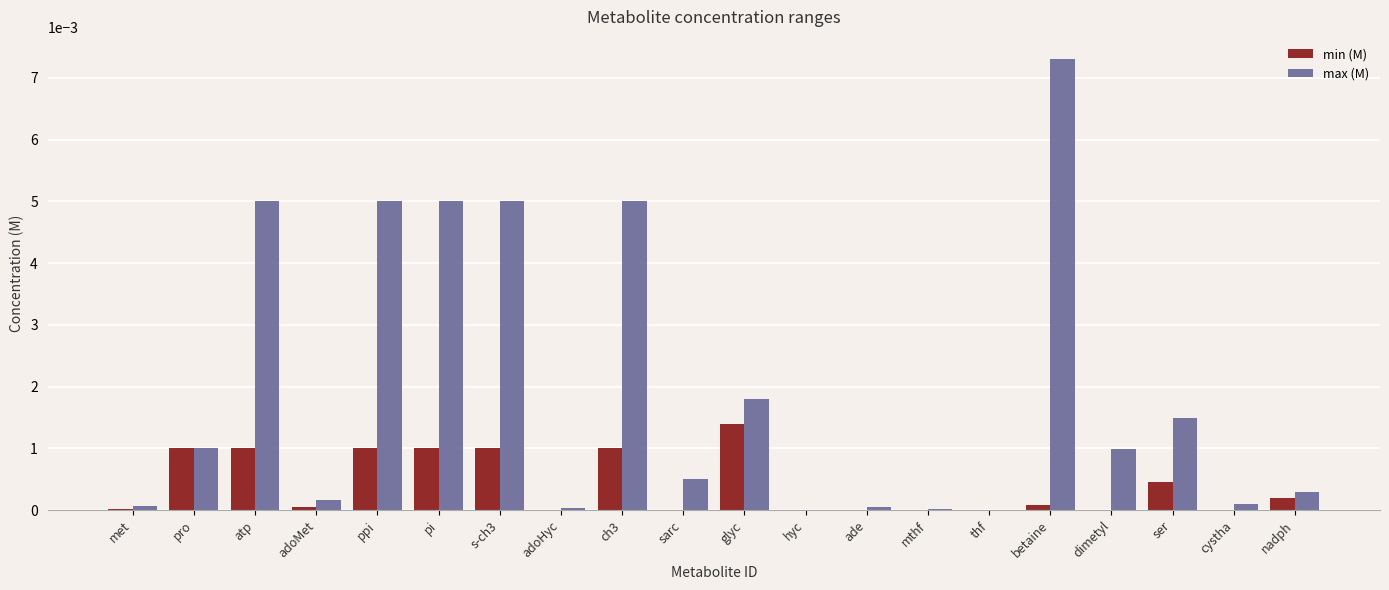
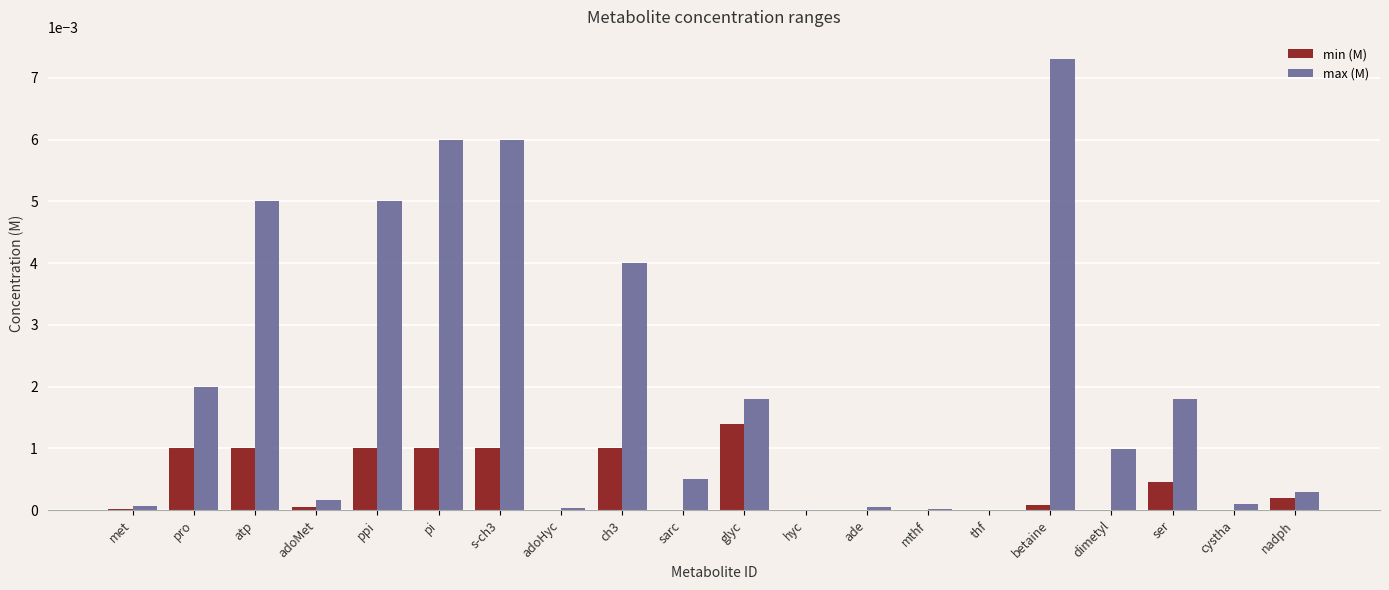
max (M), pro: 0.001 -> 0.002
max (M), pi: 0.005 -> 0.006
max (M), s-ch3: 0.005 -> 0.006
max (M), ch3: 0.005 -> 0.004
max (M), ser: 0.0015 -> 0.0018
